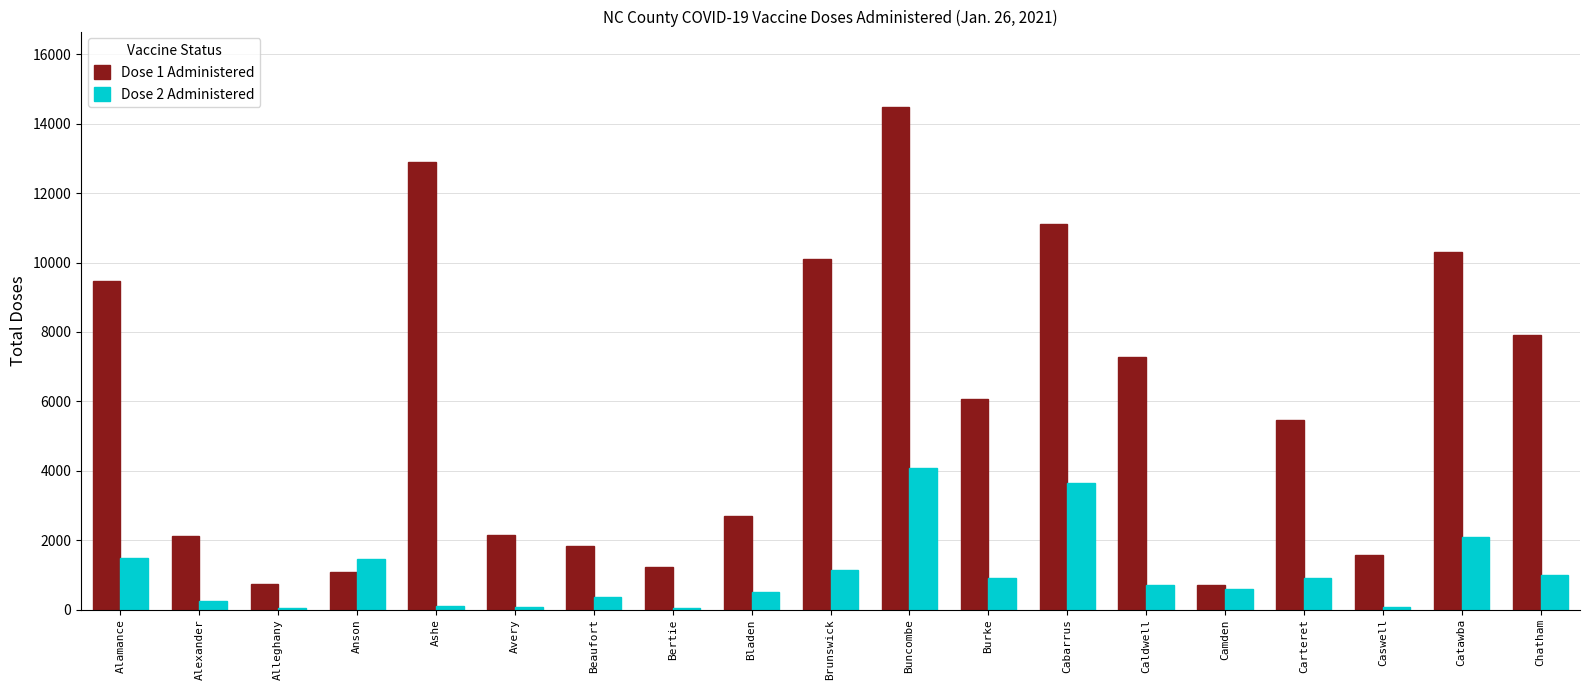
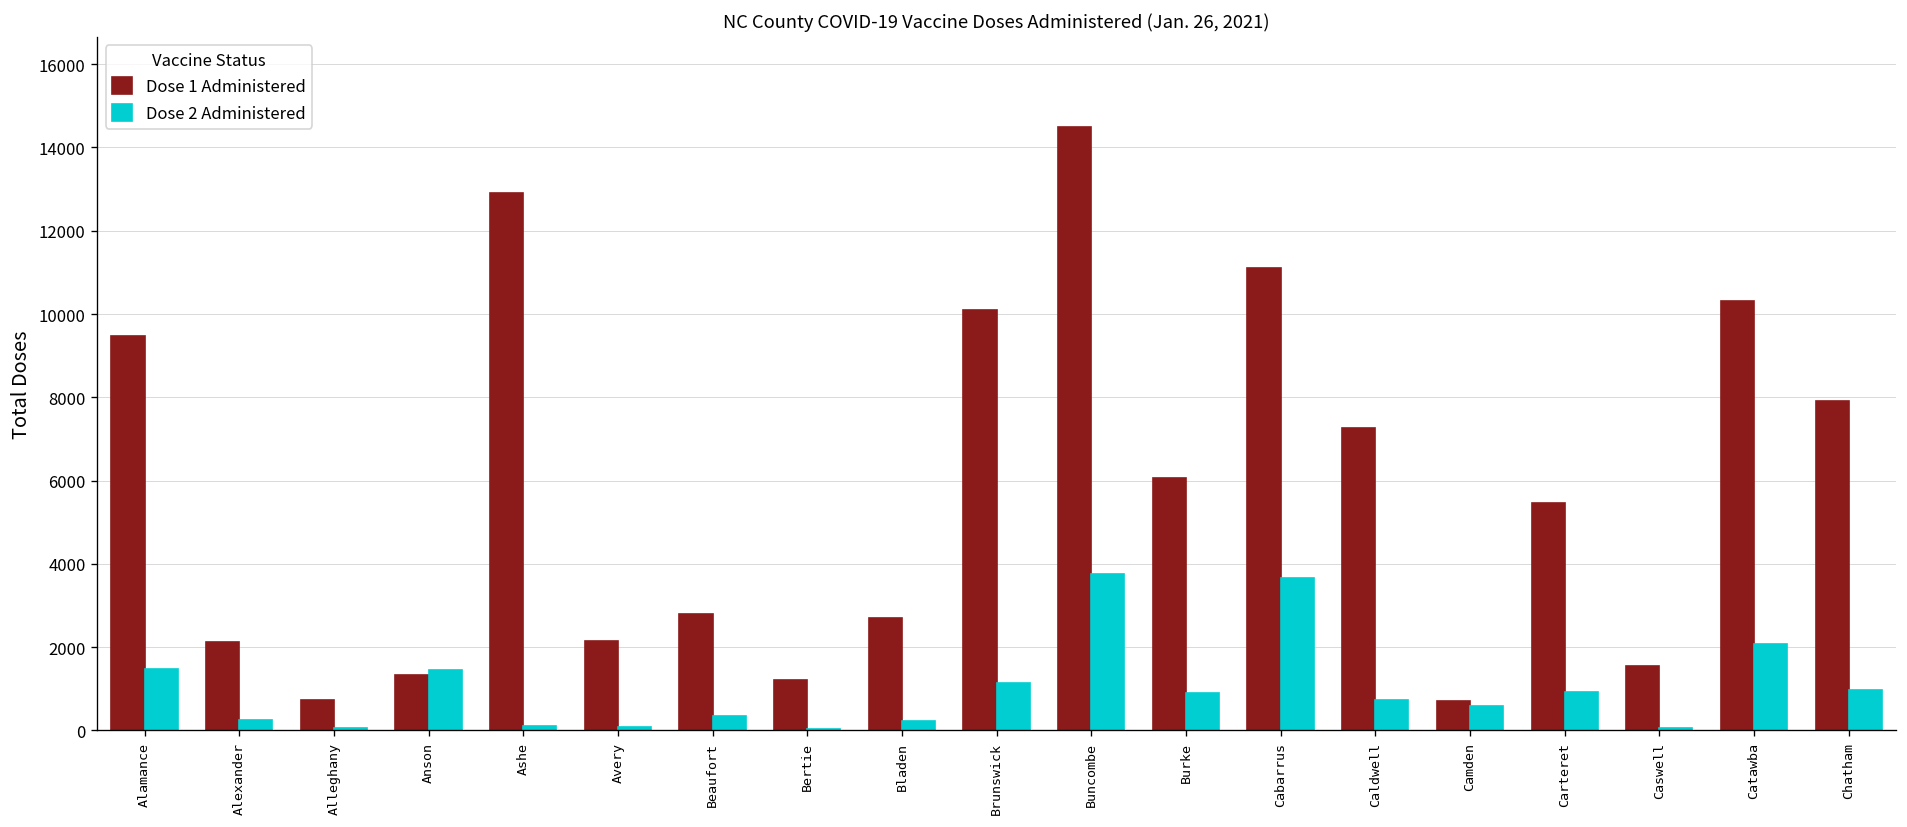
Dose 1 Administered, Anson: 1100 -> 1300
Dose 1 Administered, Beaufort: 1800 -> 2800
Dose 2 Administered, Bladen: 500 -> 200
Dose 2 Administered, Buncombe: 4100 -> 3800
